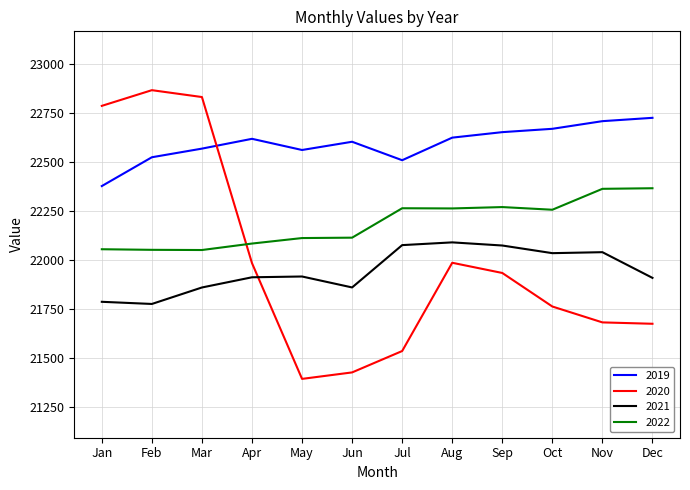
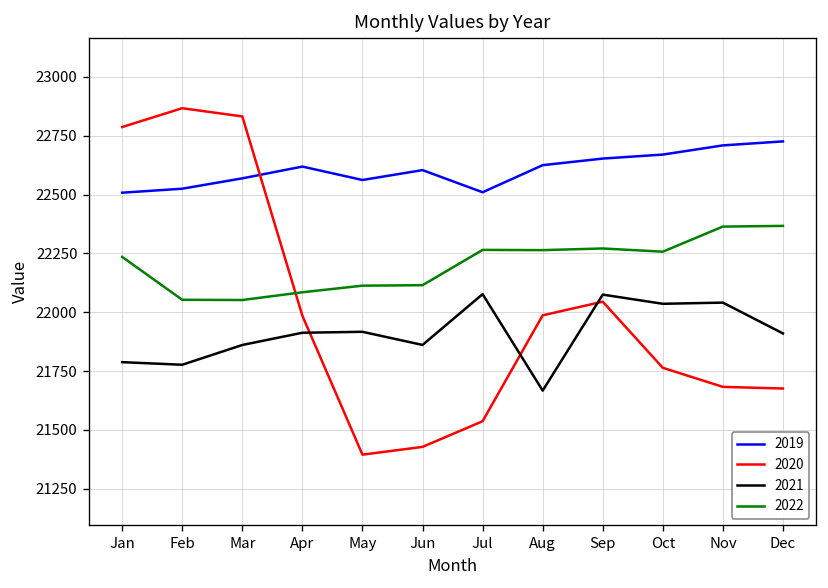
2019, Jan: 22380 -> 22510
2022, Jan: 22060 -> 22240
2021, Aug: 22090 -> 21670
2020, Sep: 21940 -> 22040
